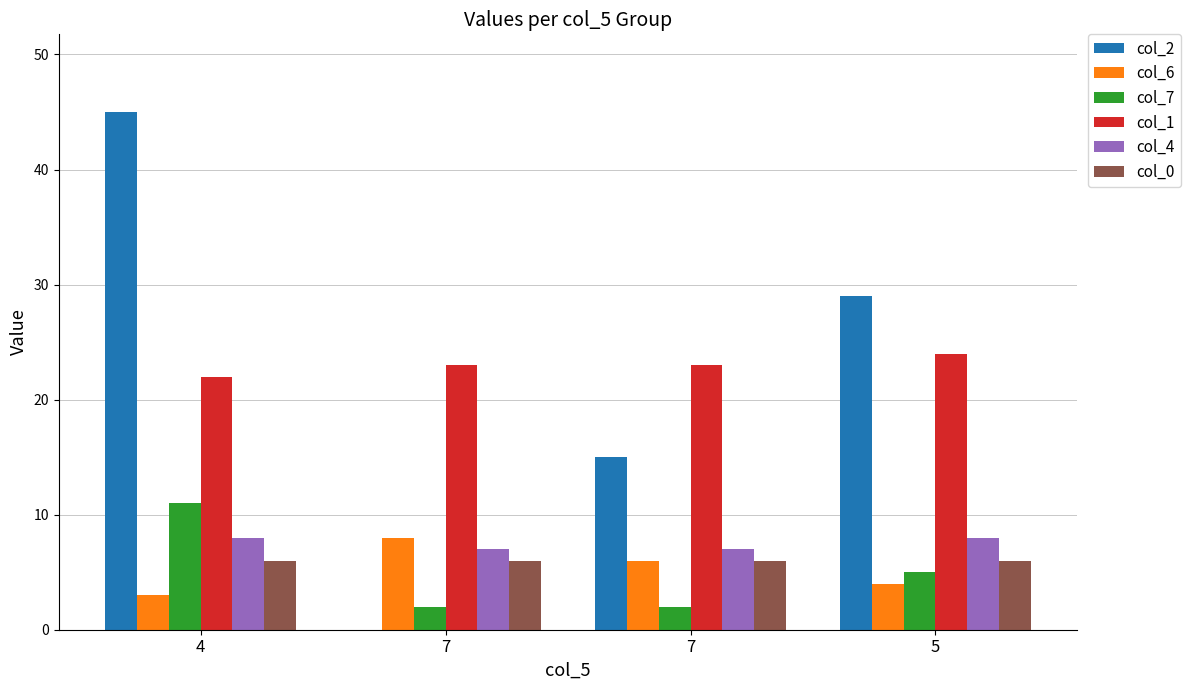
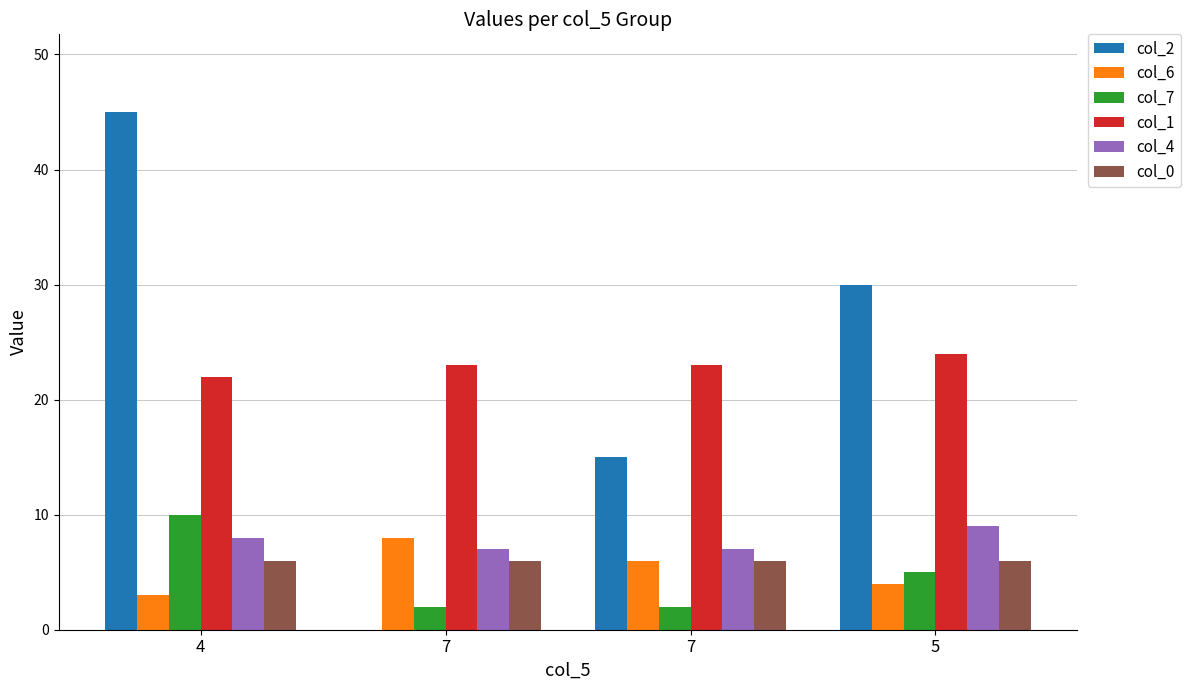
col_7, 4: 11 -> 10
col_2, 5: 29 -> 30
col_4, 5: 8 -> 9
